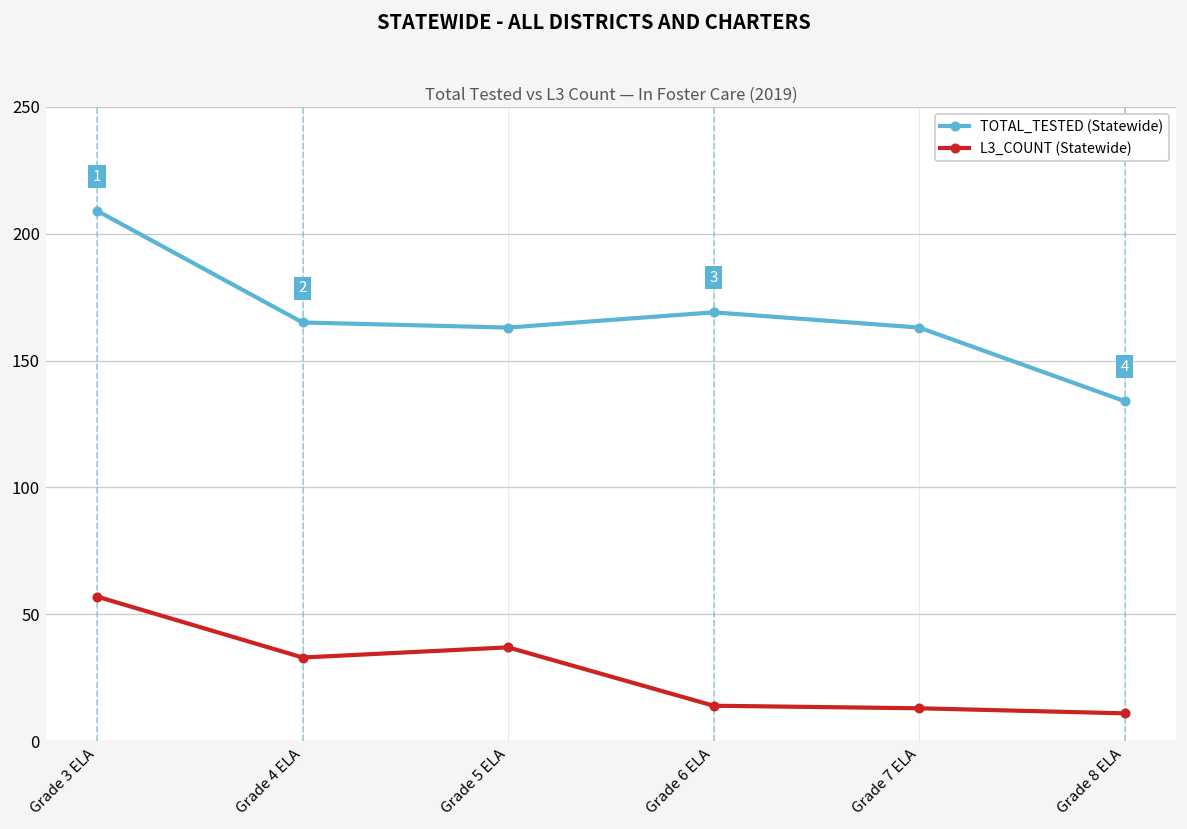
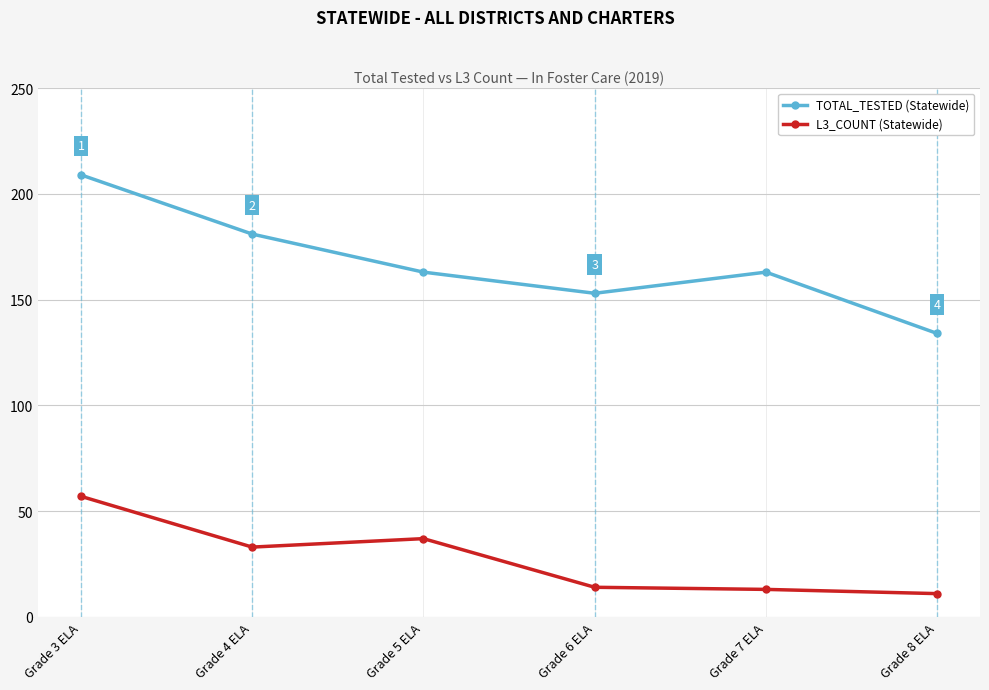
TOTAL_TESTED (Statewide), Grade 4 ELA: 165 -> 181
TOTAL_TESTED (Statewide), Grade 6 ELA: 169 -> 153
